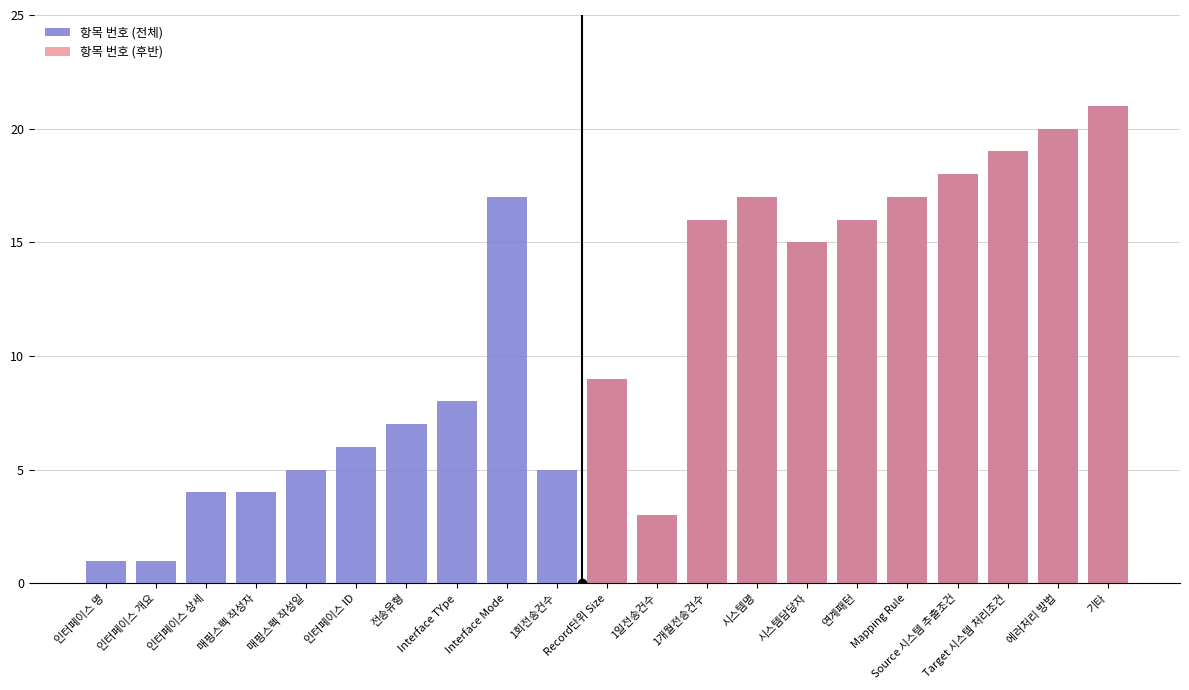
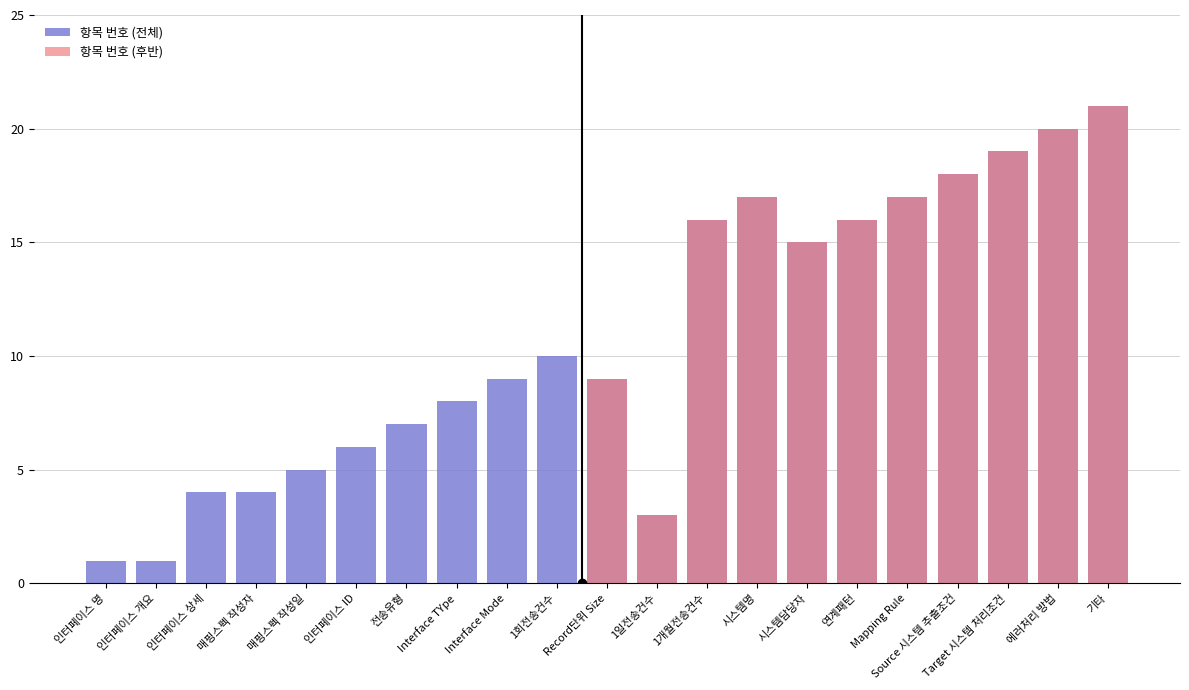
항목 번호 (전체), Interface Mode: 17 -> 9
항목 번호 (전체), 1회전송건수: 5 -> 10
